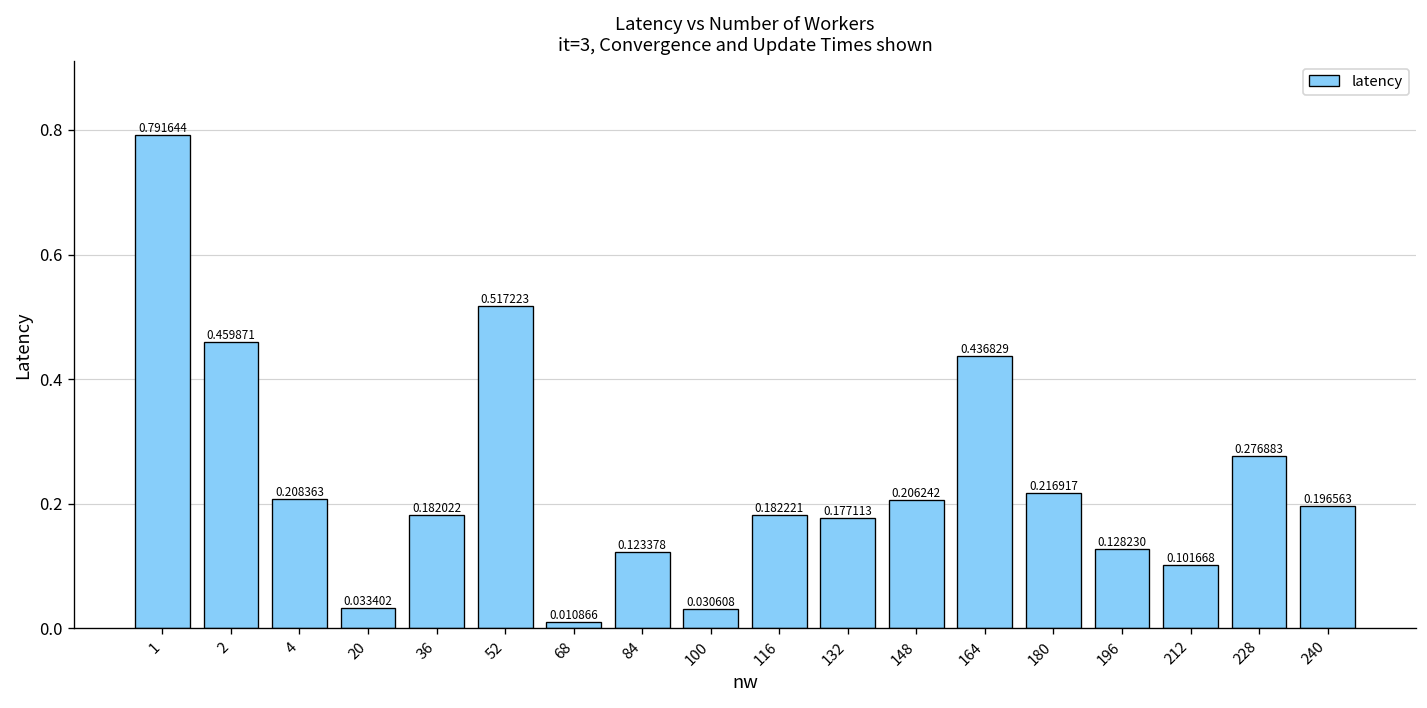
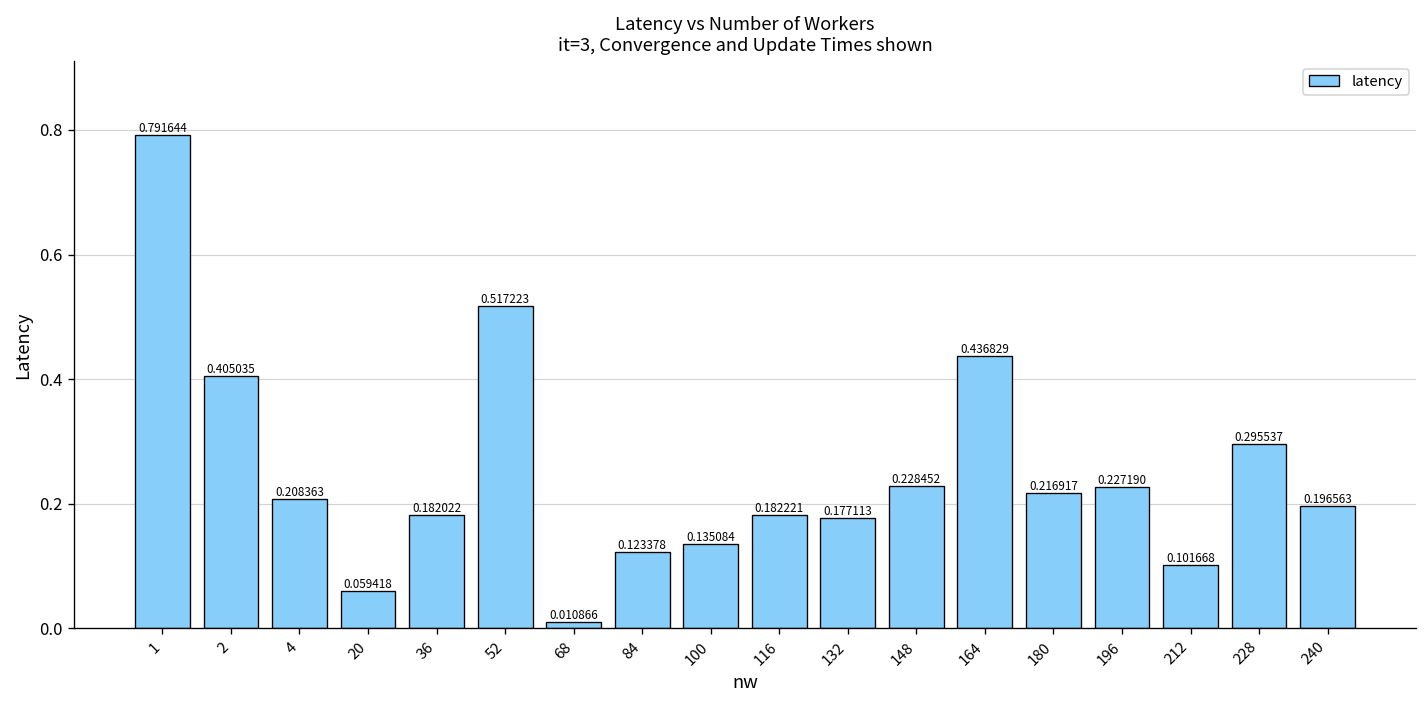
2: 0.459871 -> 0.405035
20: 0.033402 -> 0.059418
100: 0.030608 -> 0.135084
148: 0.206242 -> 0.228452
196: 0.128230 -> 0.227190
228: 0.276883 -> 0.295537
